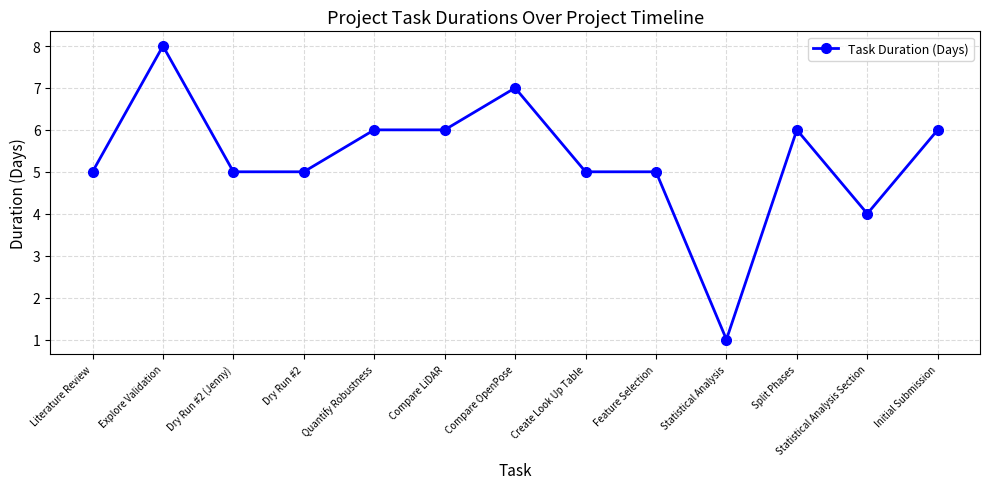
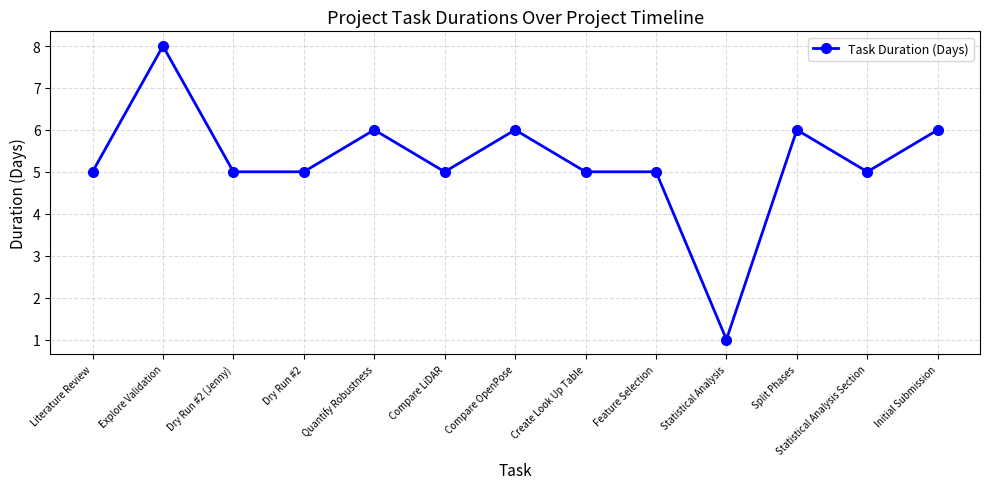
Compare LiDAR: 6 -> 5
Compare OpenPose: 7 -> 6
Statistical Analysis Section: 4 -> 5
